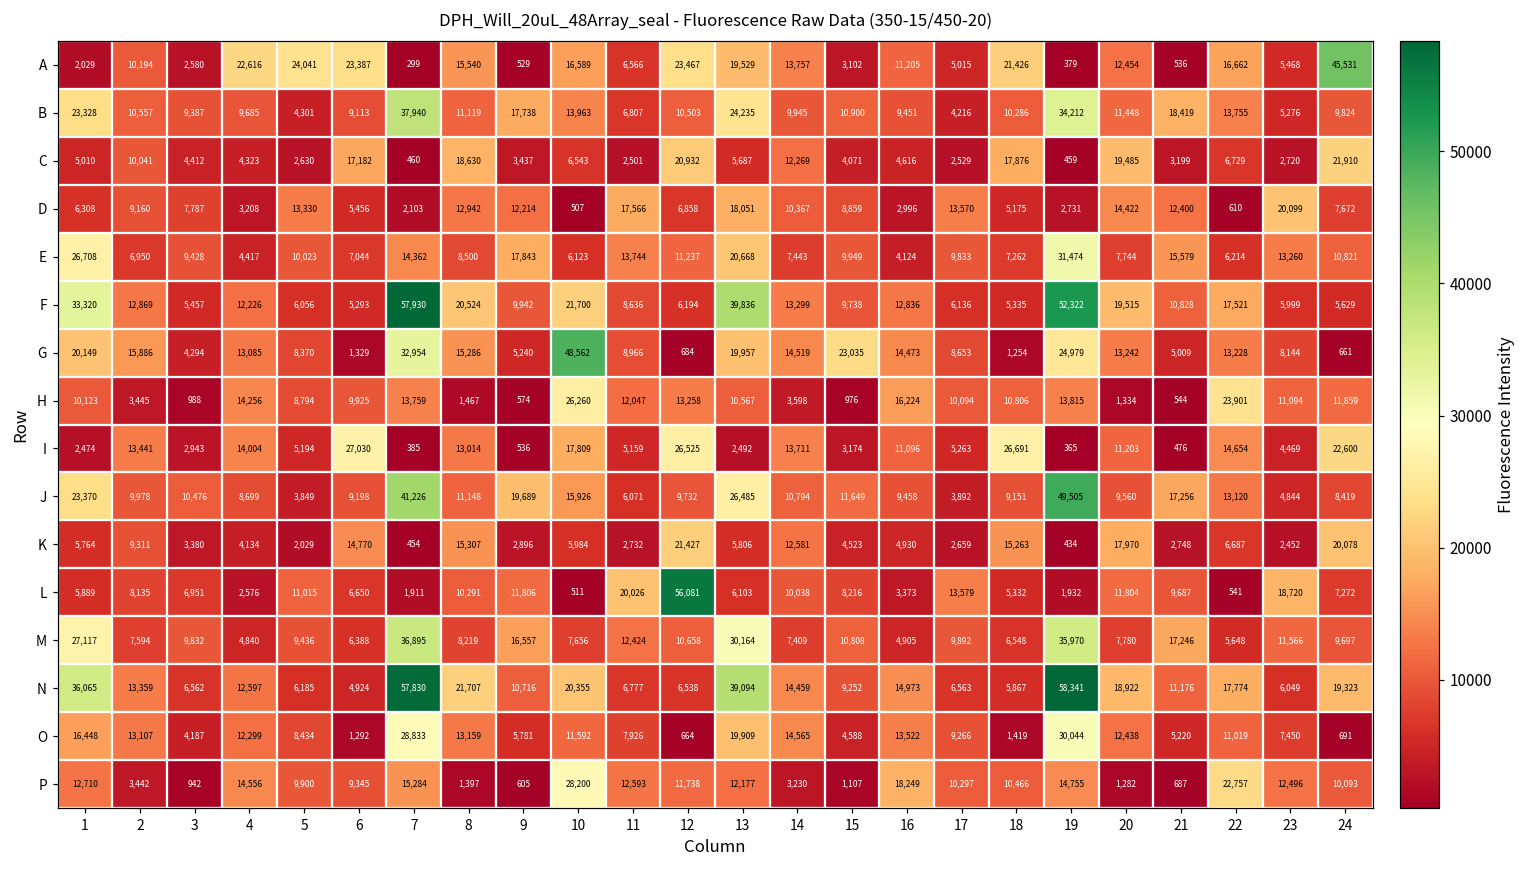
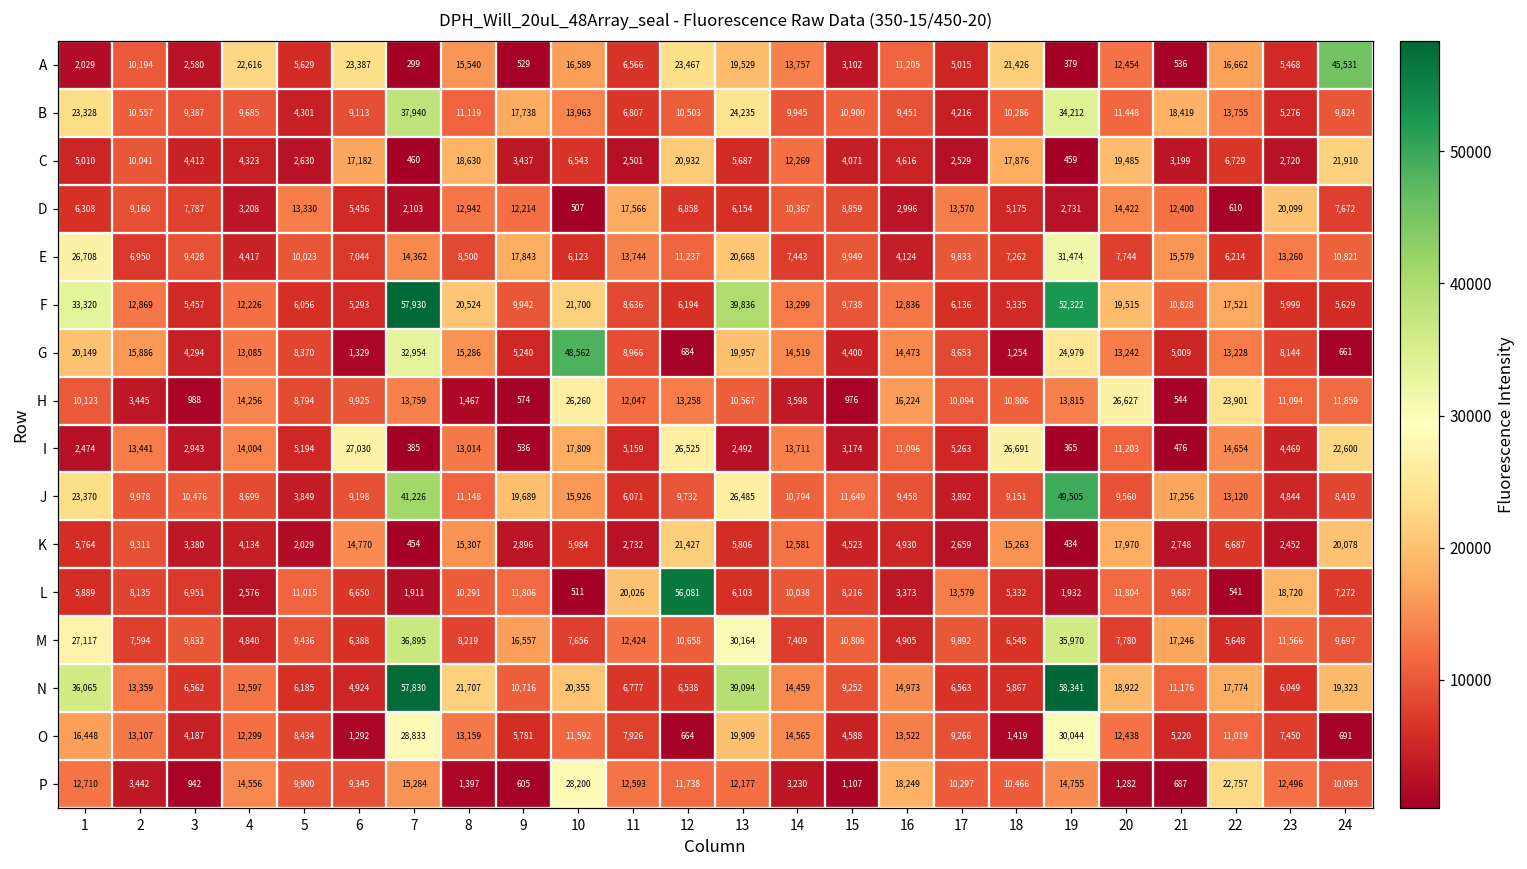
A, 5: 24,041 -> 5,629
D, 13: 18,051 -> 6,154
G, 15: 23,035 -> 4,400
H, 20: 1,334 -> 26,627
